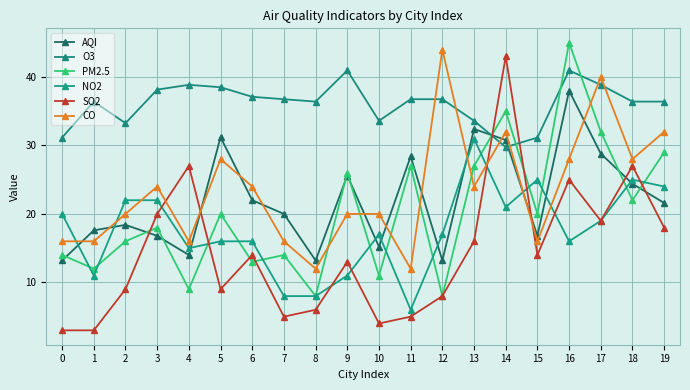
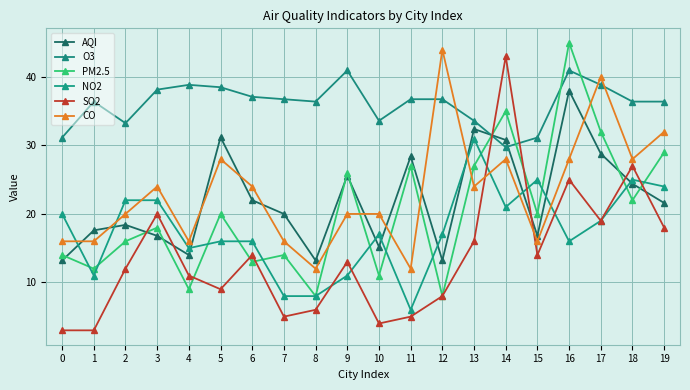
SO2, 2: 9 -> 12
SO2, 4: 27 -> 11
CO, 14: 32 -> 28
